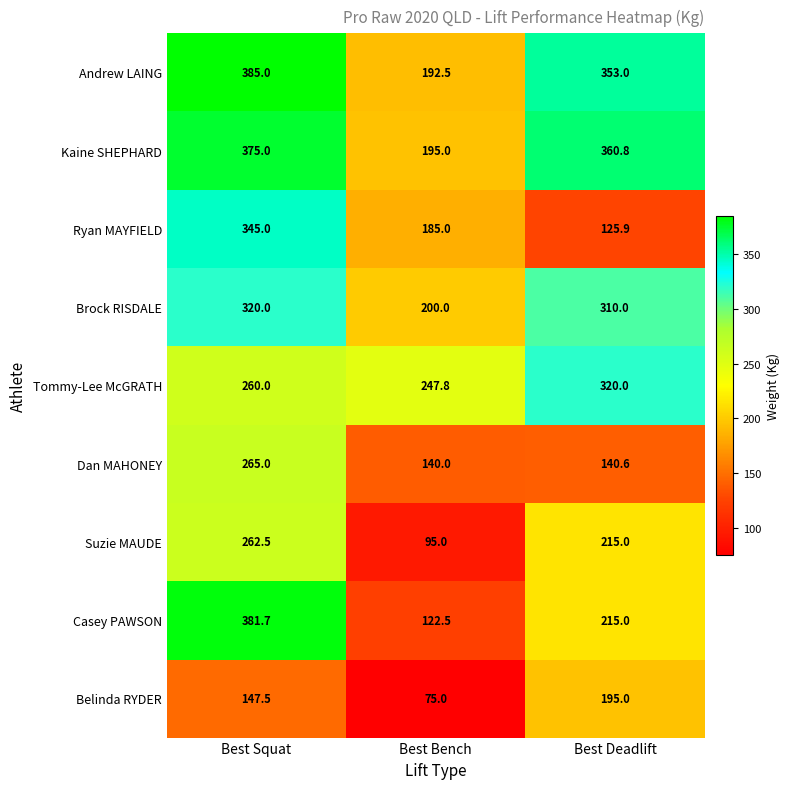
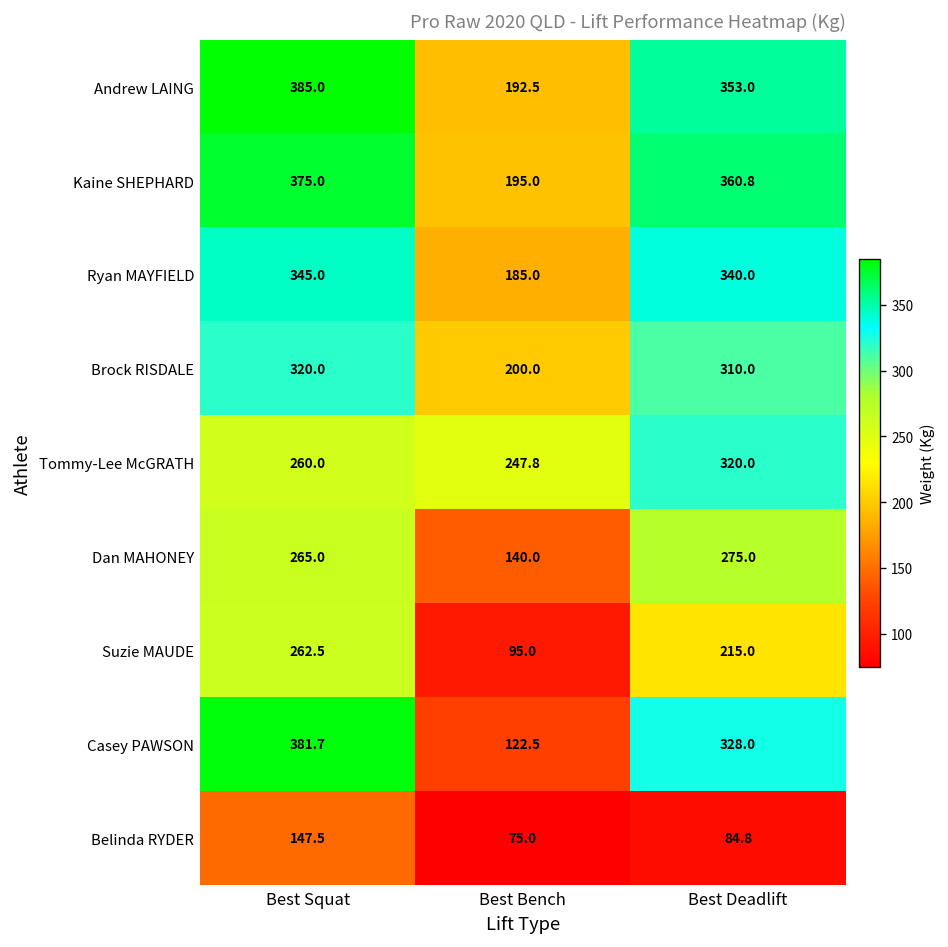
Ryan MAYFIELD, Best Deadlift: 125.9 -> 340.0
Dan MAHONEY, Best Deadlift: 140.6 -> 275.0
Casey PAWSON, Best Deadlift: 215.0 -> 328.0
Belinda RYDER, Best Deadlift: 195.0 -> 84.8
